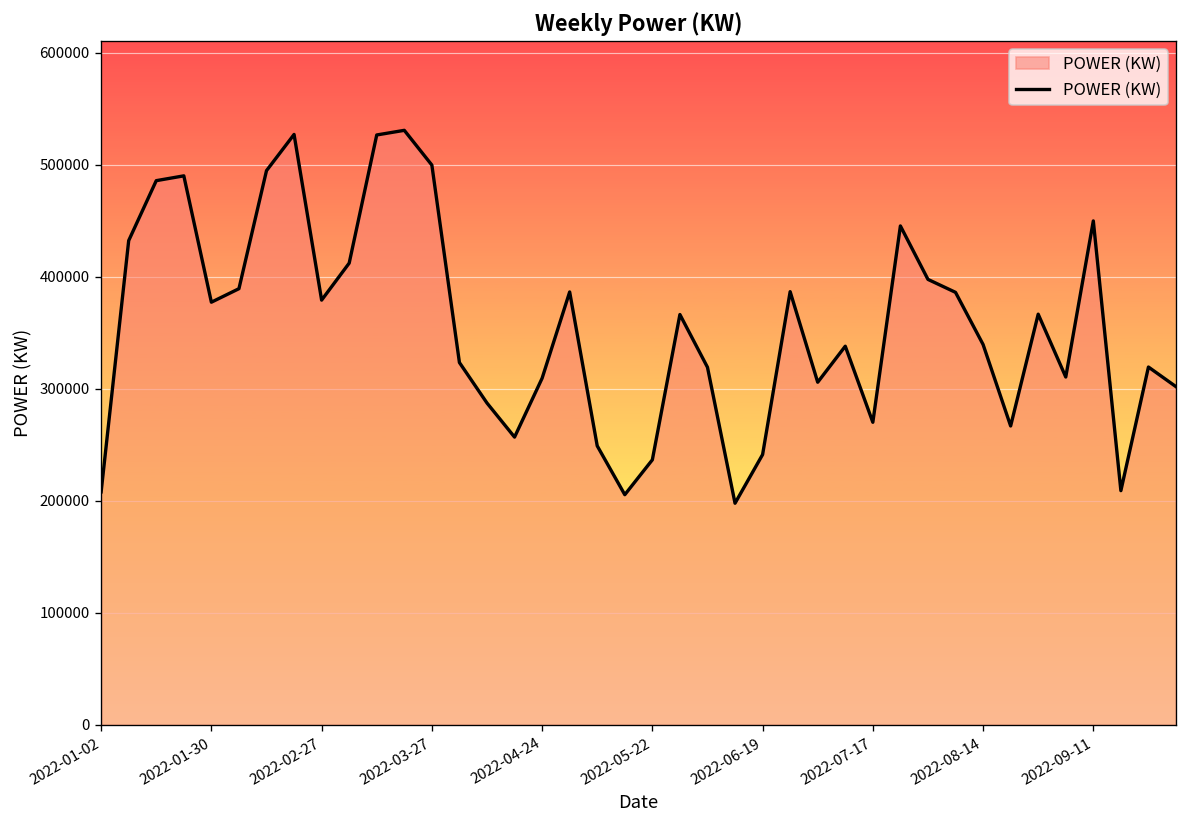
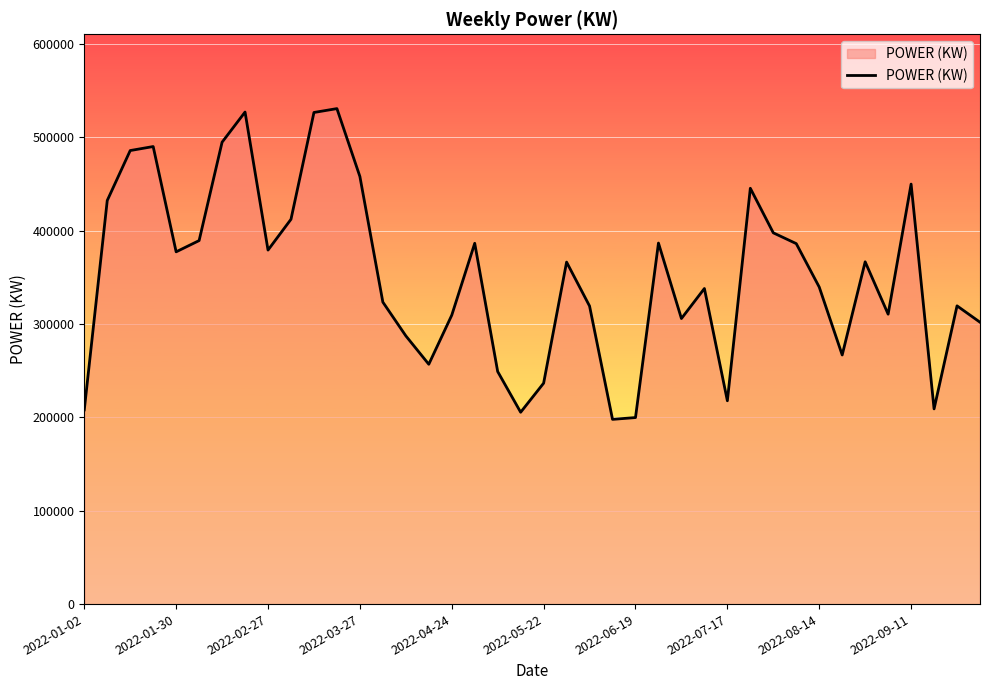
2022-03-27: 500000 -> 460000
2022-06-19: 240000 -> 200000
2022-07-17: 270000 -> 220000
